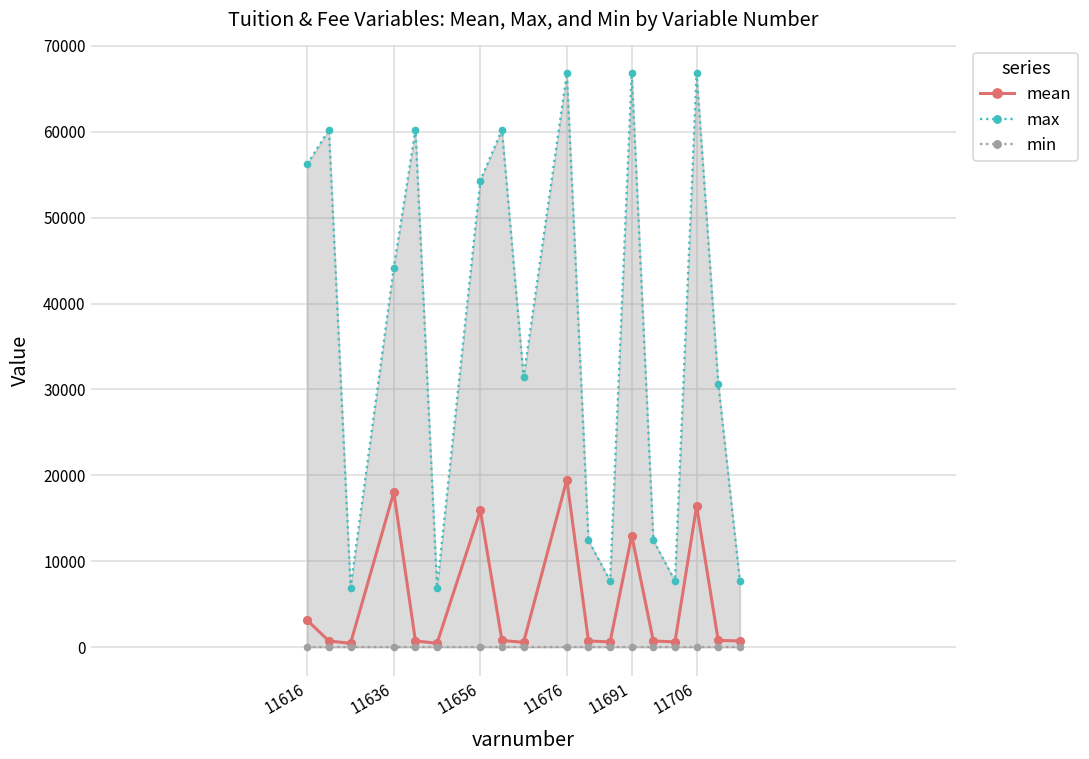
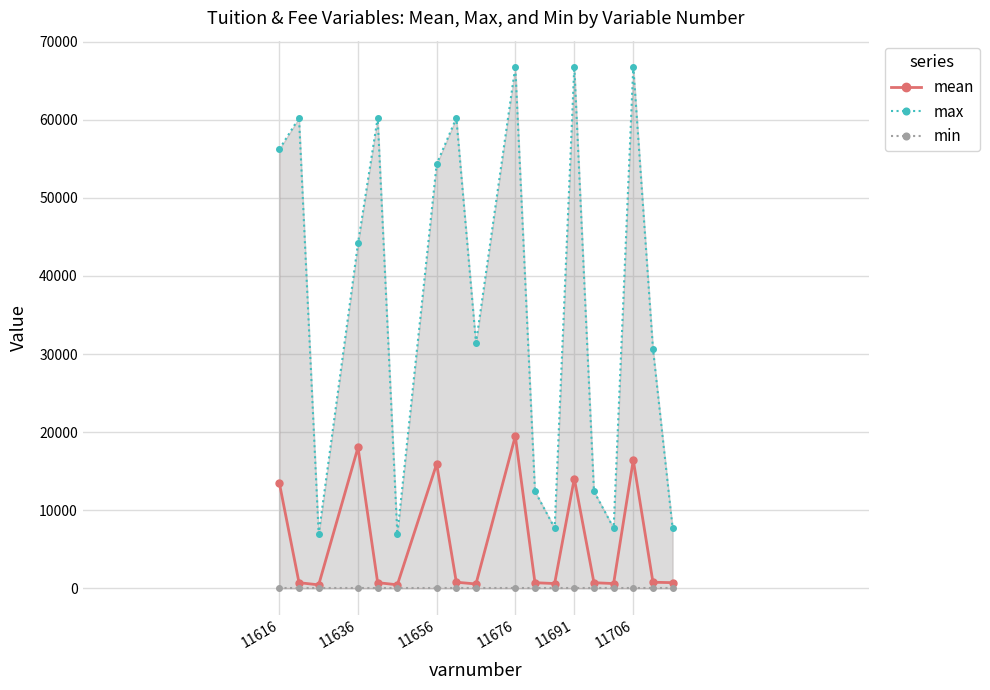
mean, 11616: 3000 -> 13000
mean, 11691: 13000 -> 14000
